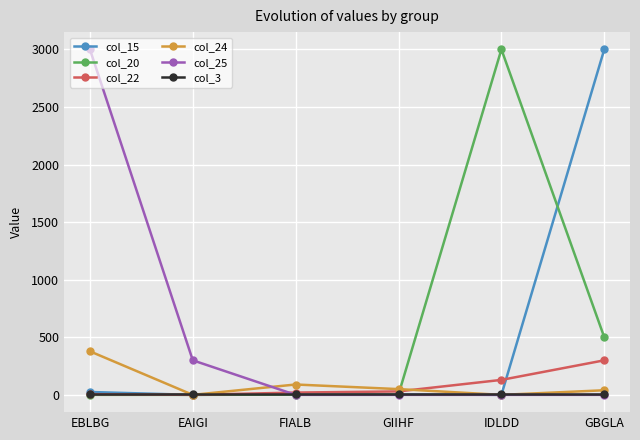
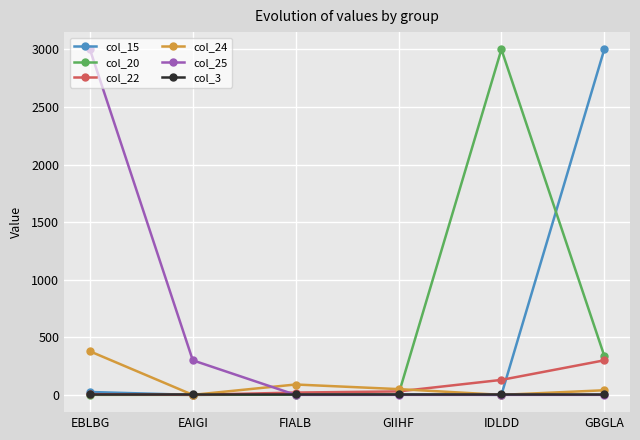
col_20, GBGLA: 500 -> 340
